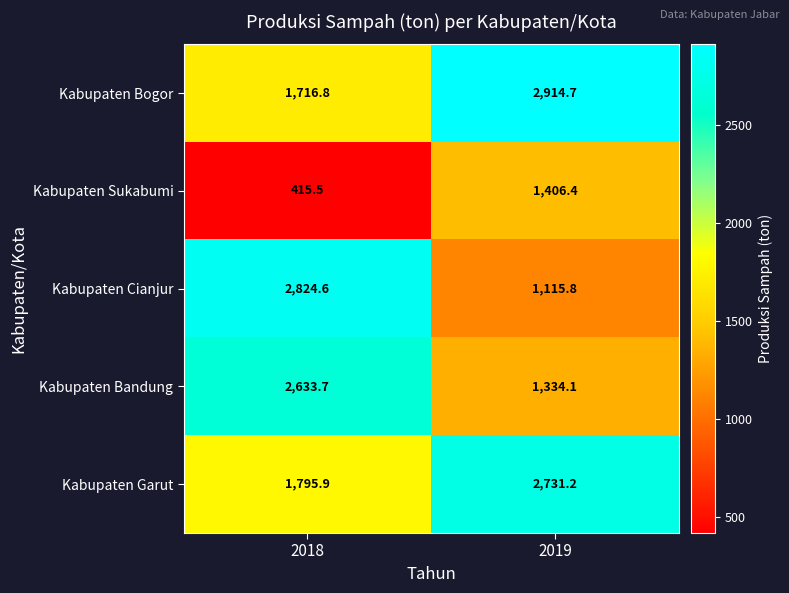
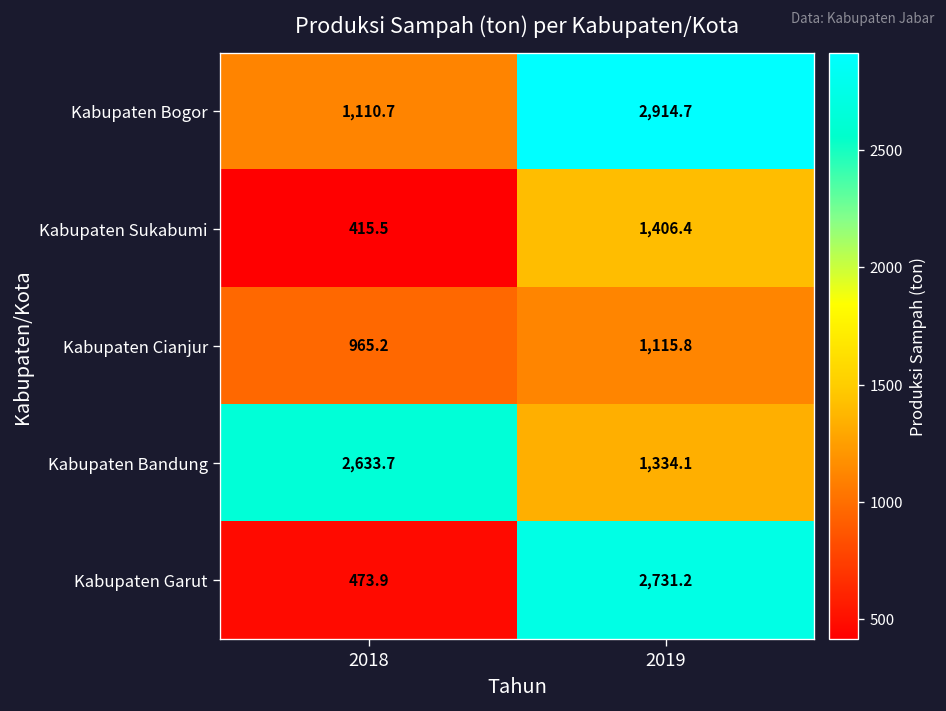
Kabupaten Bogor, 2018: 1,716.8 -> 1,110.7
Kabupaten Cianjur, 2018: 2,824.6 -> 965.2
Kabupaten Garut, 2018: 1,795.9 -> 473.9
